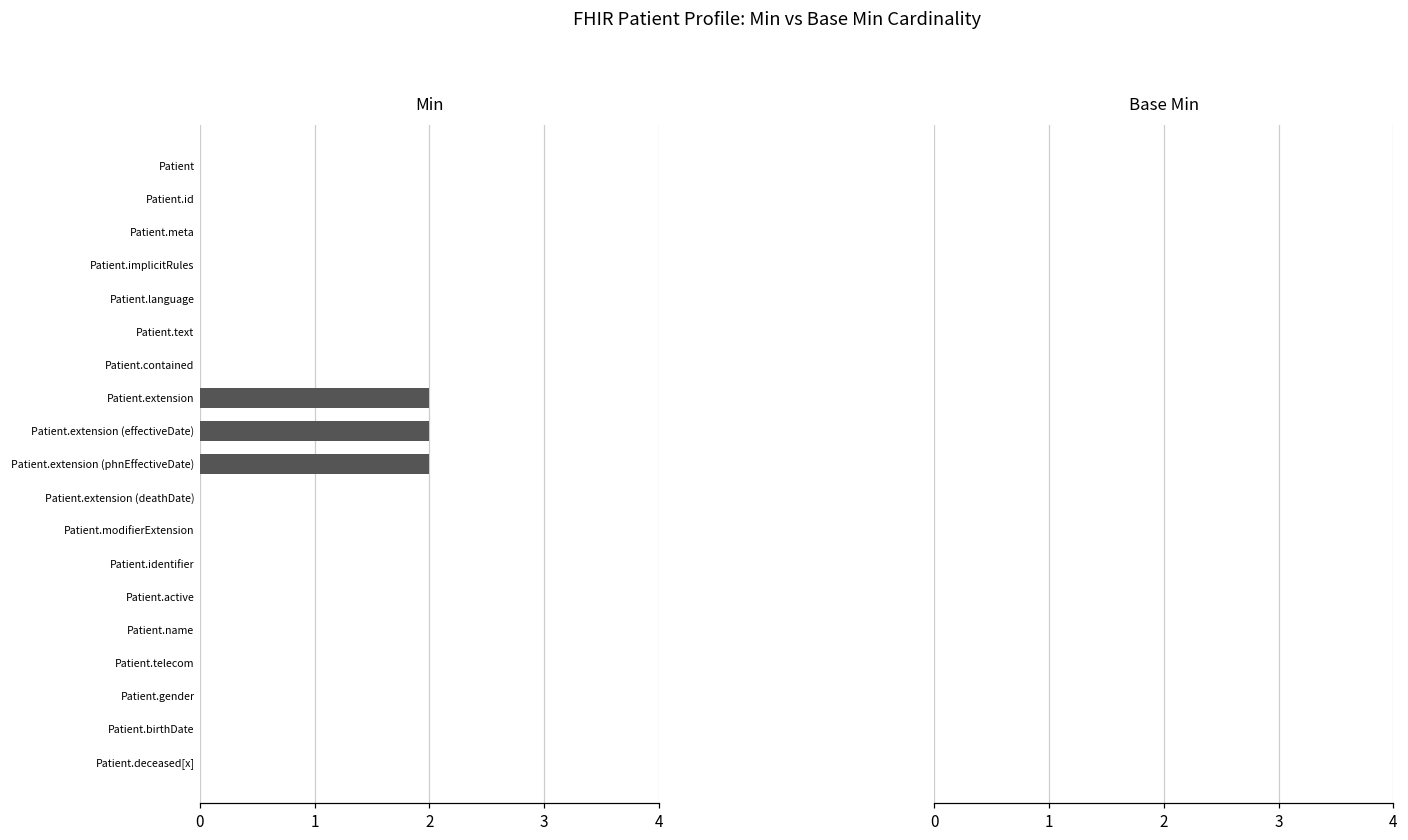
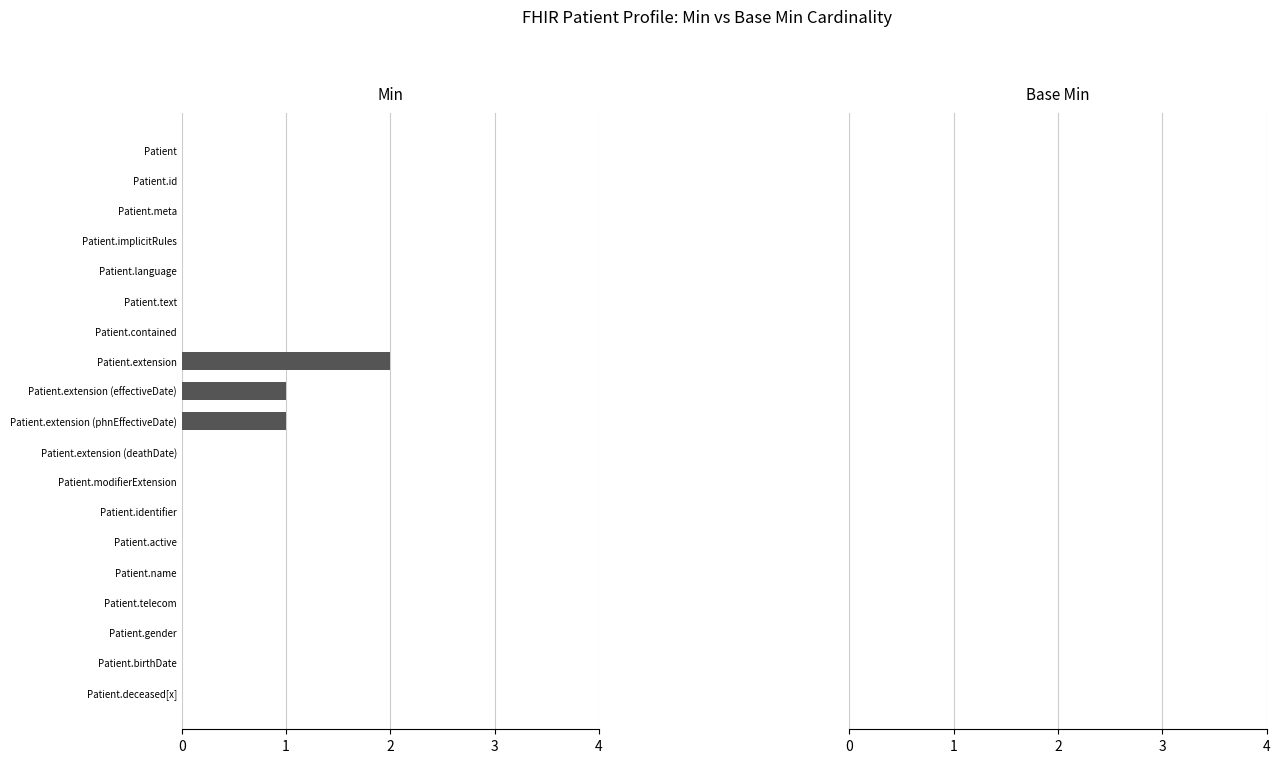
Min, Patient.extension (effectiveDate): 2 -> 1
Min, Patient.extension (phnEffectiveDate): 2 -> 1
